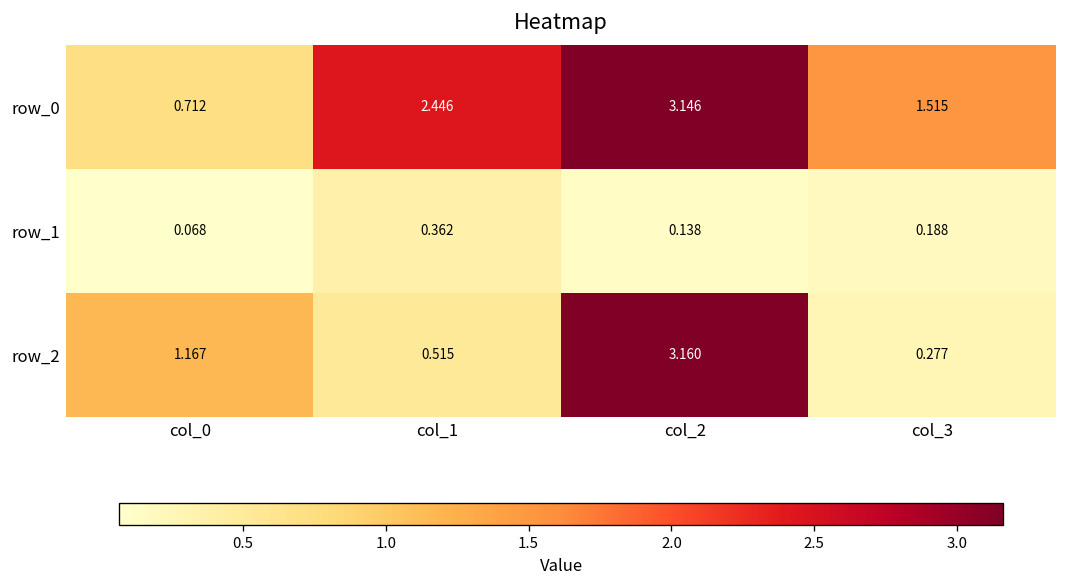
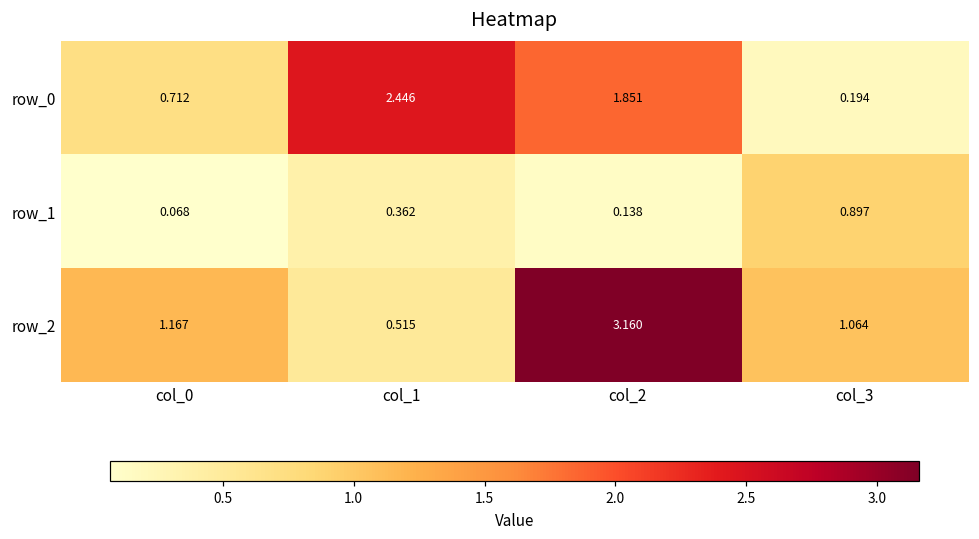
row_0, col_2: 3.146 -> 1.851
row_0, col_3: 1.515 -> 0.194
row_1, col_3: 0.188 -> 0.897
row_2, col_3: 0.277 -> 1.064
